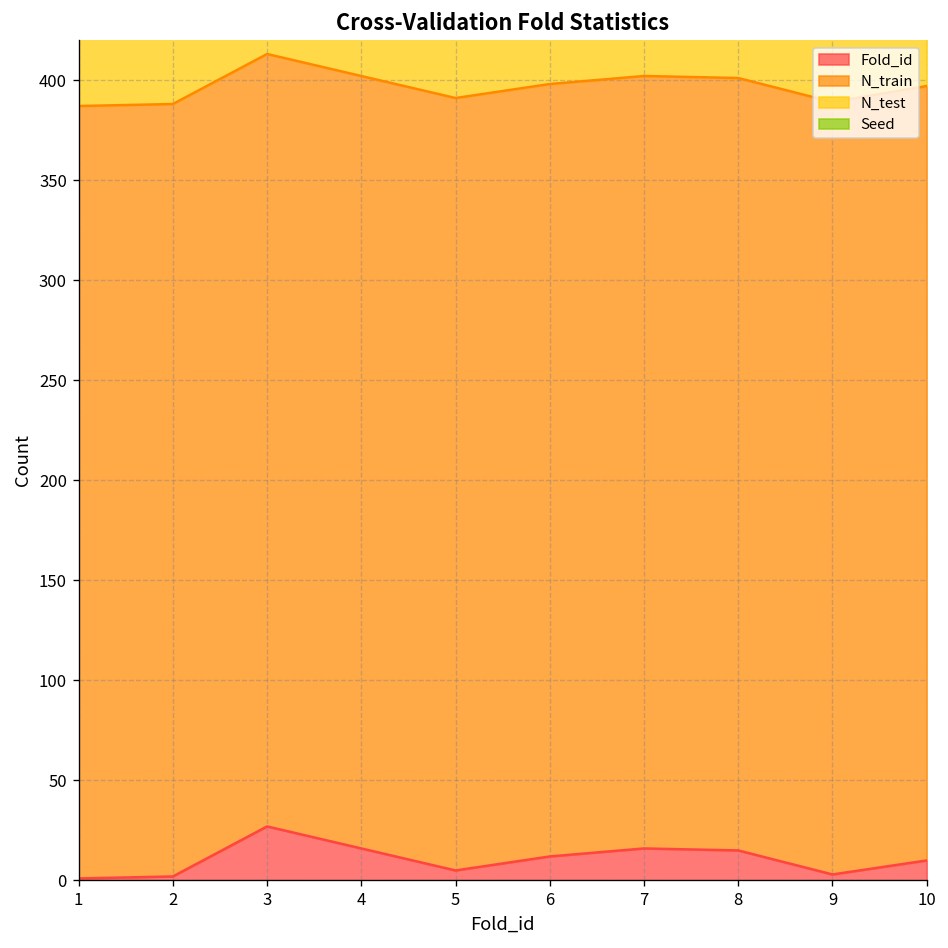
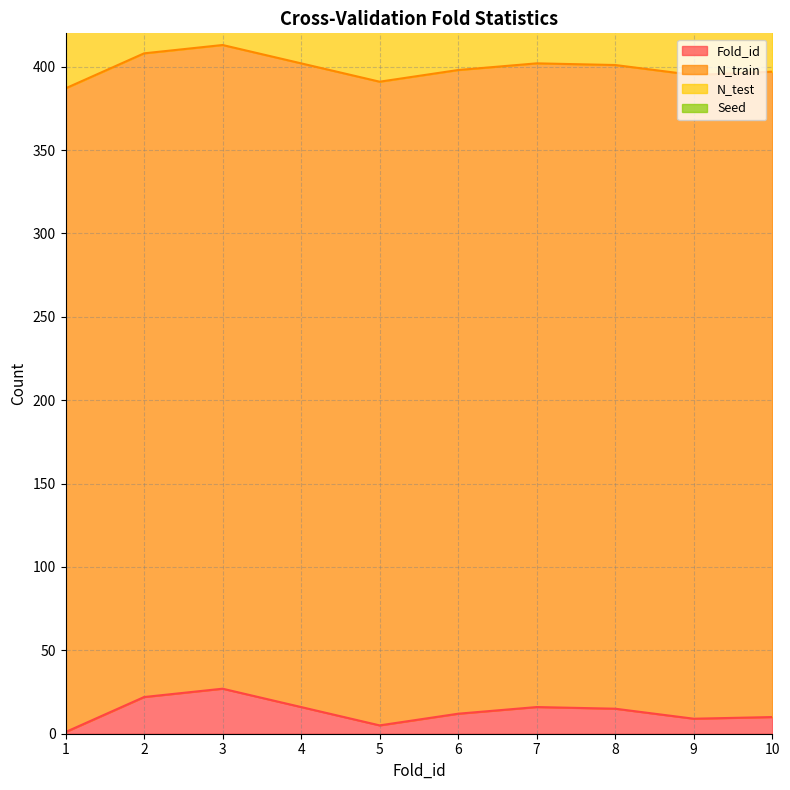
Fold_id, 2: 2 -> 22
Fold_id, 9: 3 -> 9
